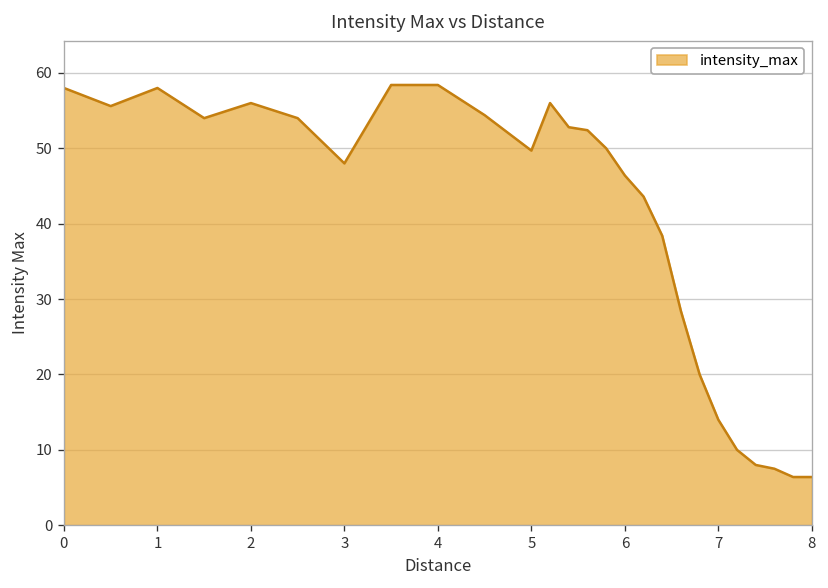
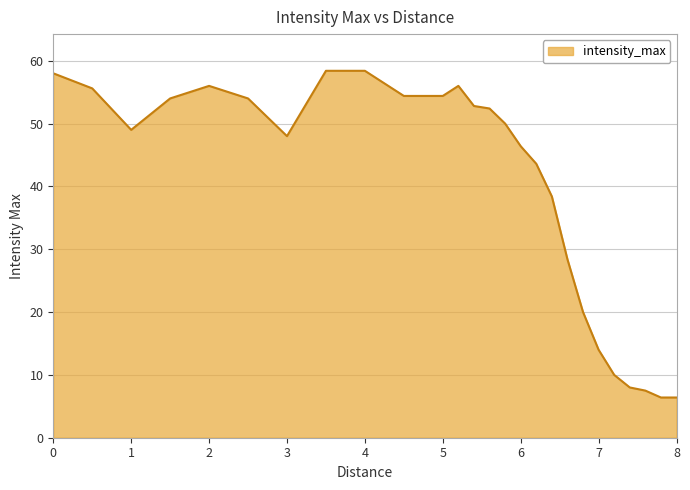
1: 58 -> 49
5: 50 -> 54
